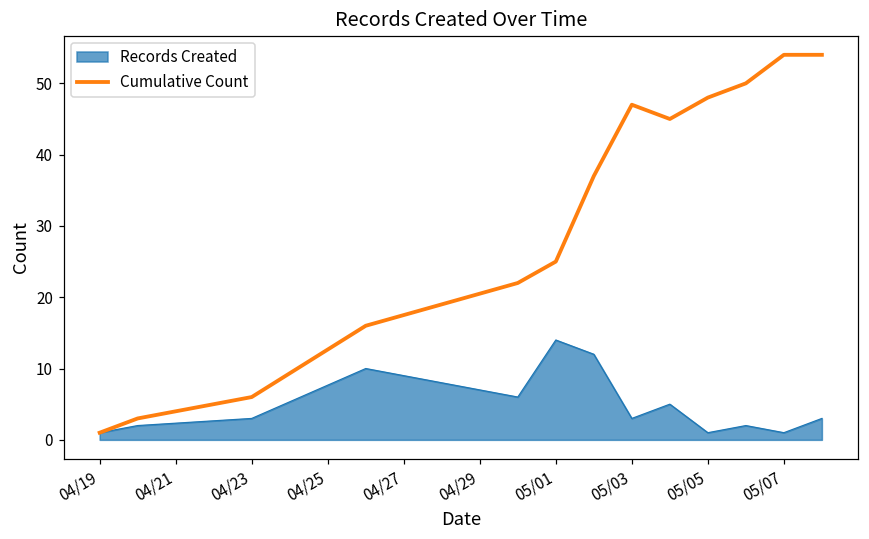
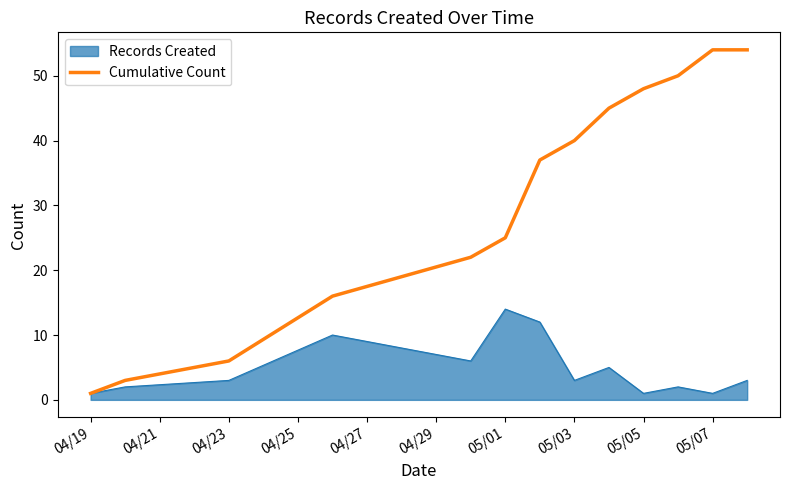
Cumulative Count, 05/03: 47 -> 40
